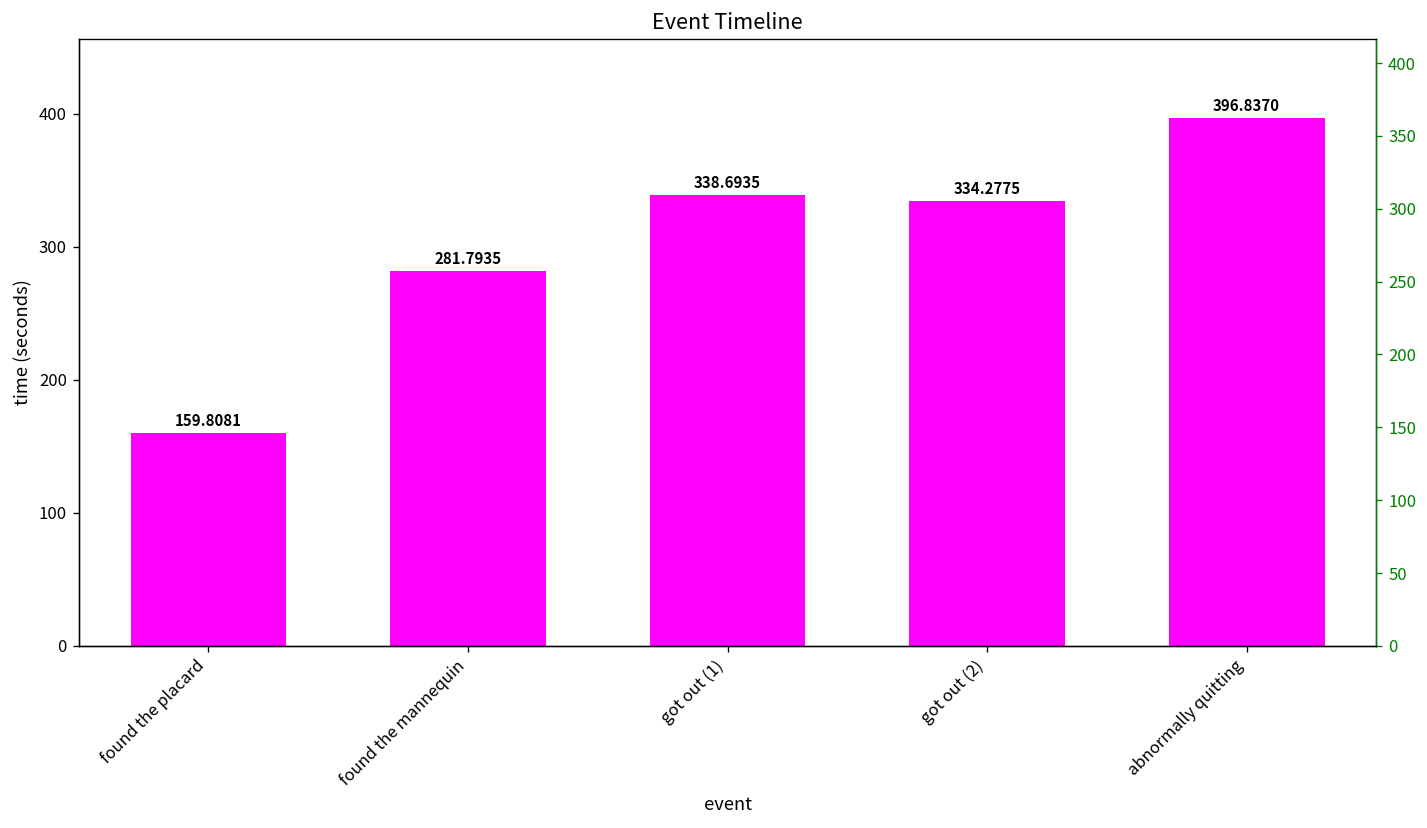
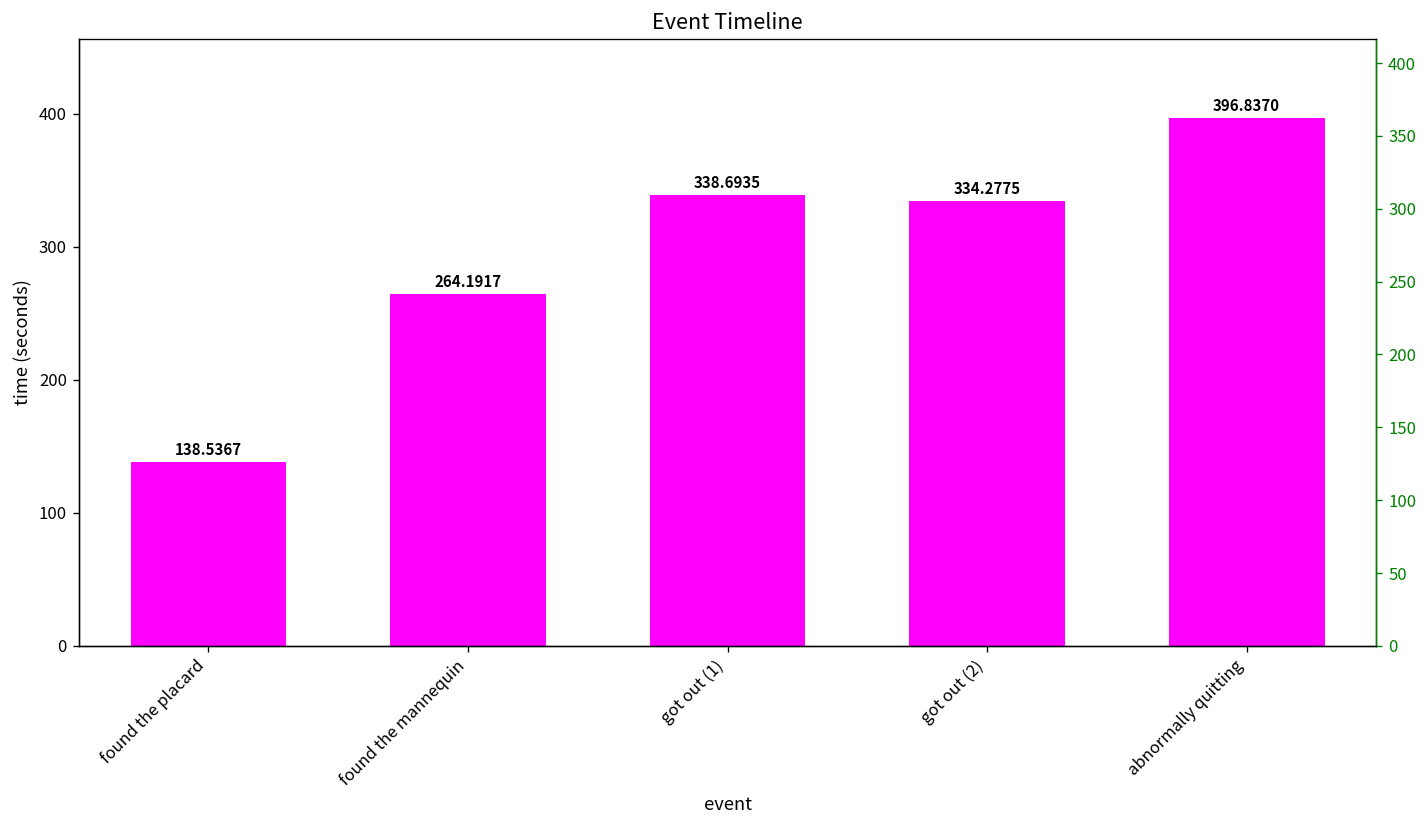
found the placard: 159.8081 -> 138.5367
found the mannequin: 281.7935 -> 264.1917
